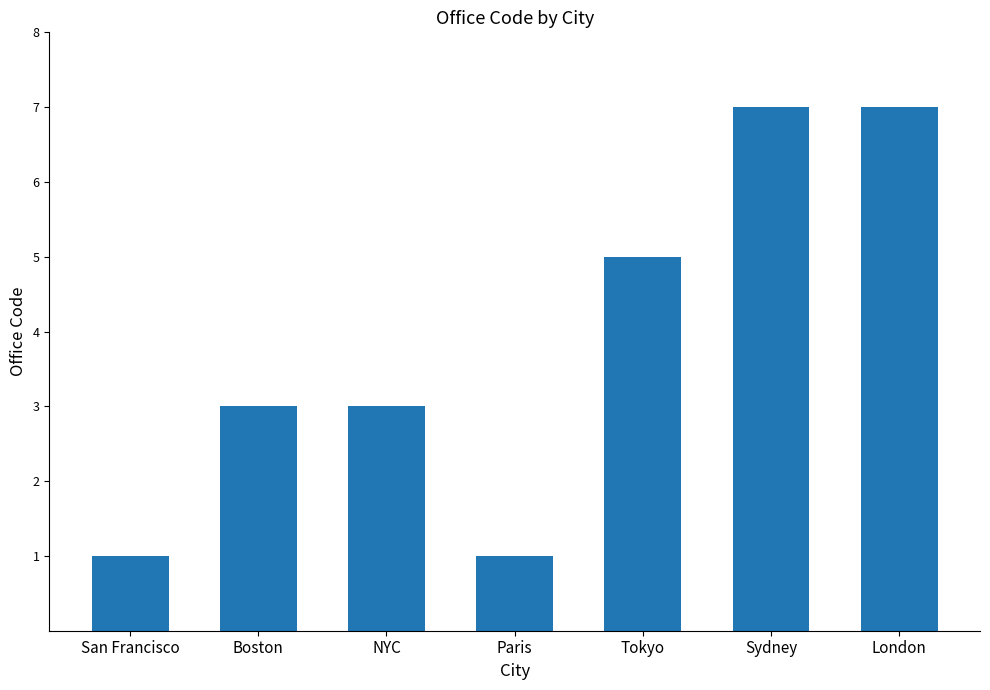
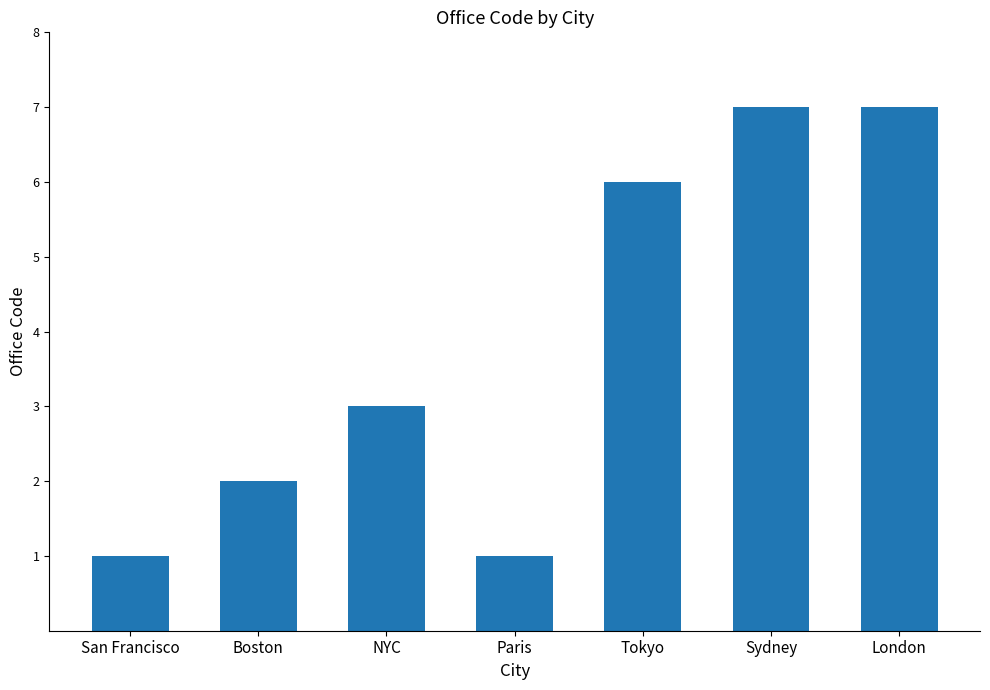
Boston: 3 -> 2
Tokyo: 5 -> 6
